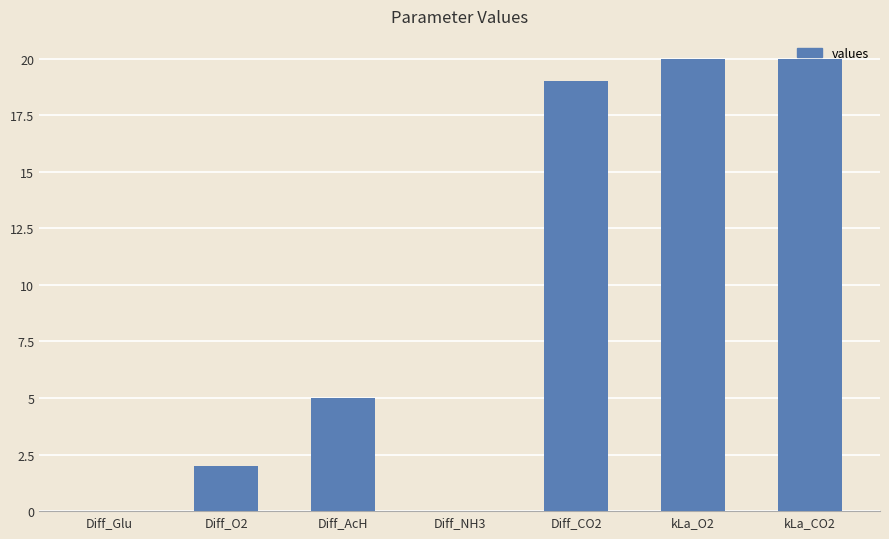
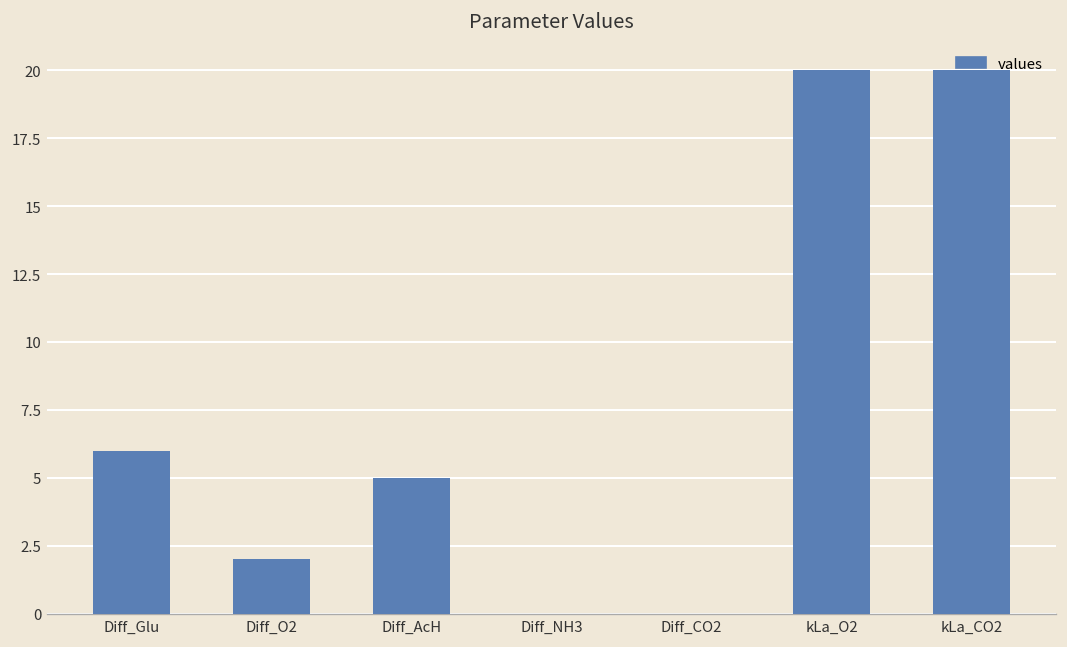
Diff_Glu: 0 -> 6
Diff_CO2: 19 -> 0
